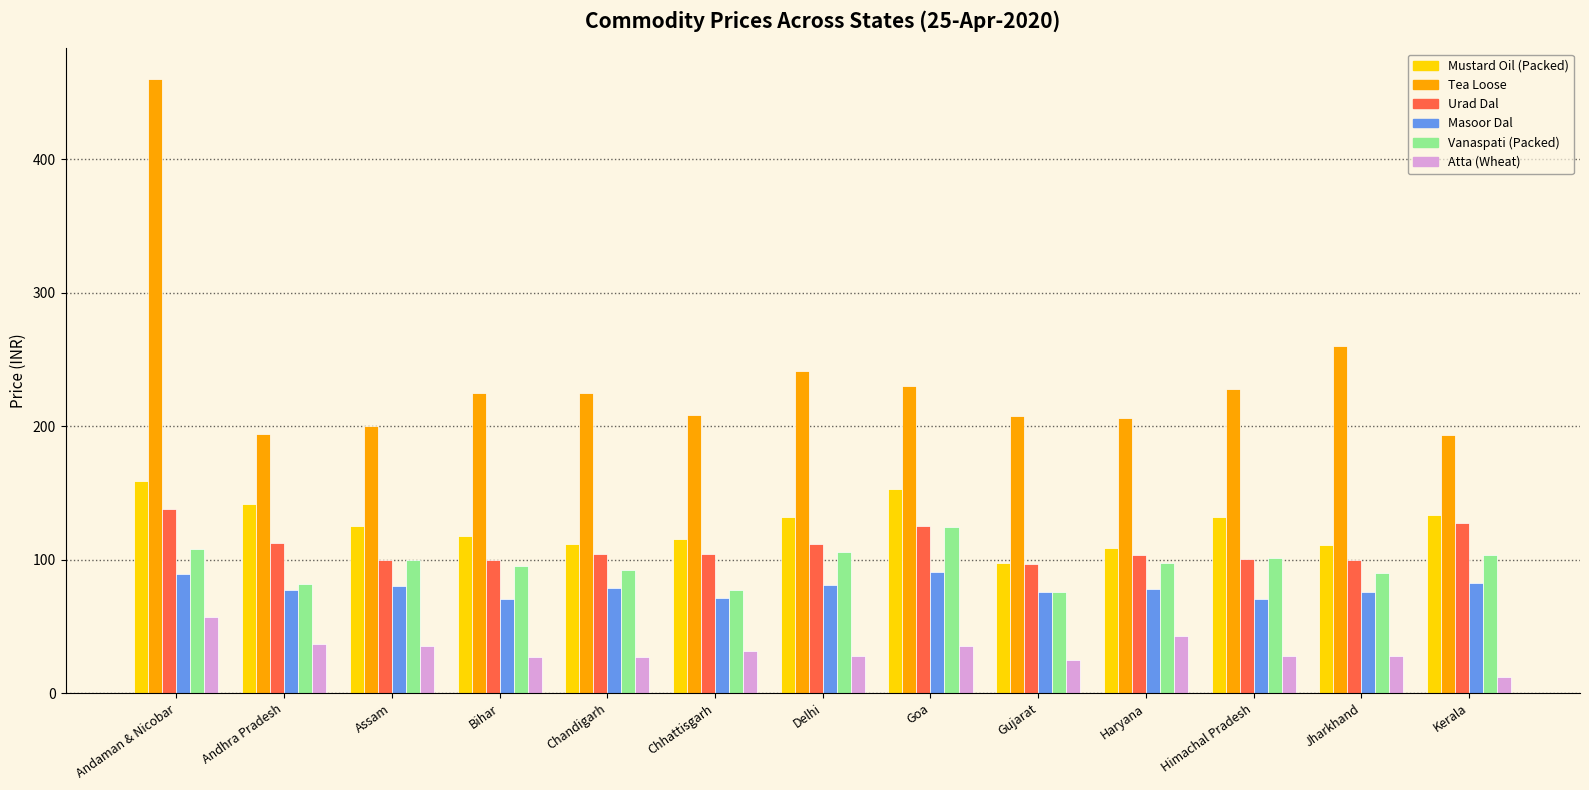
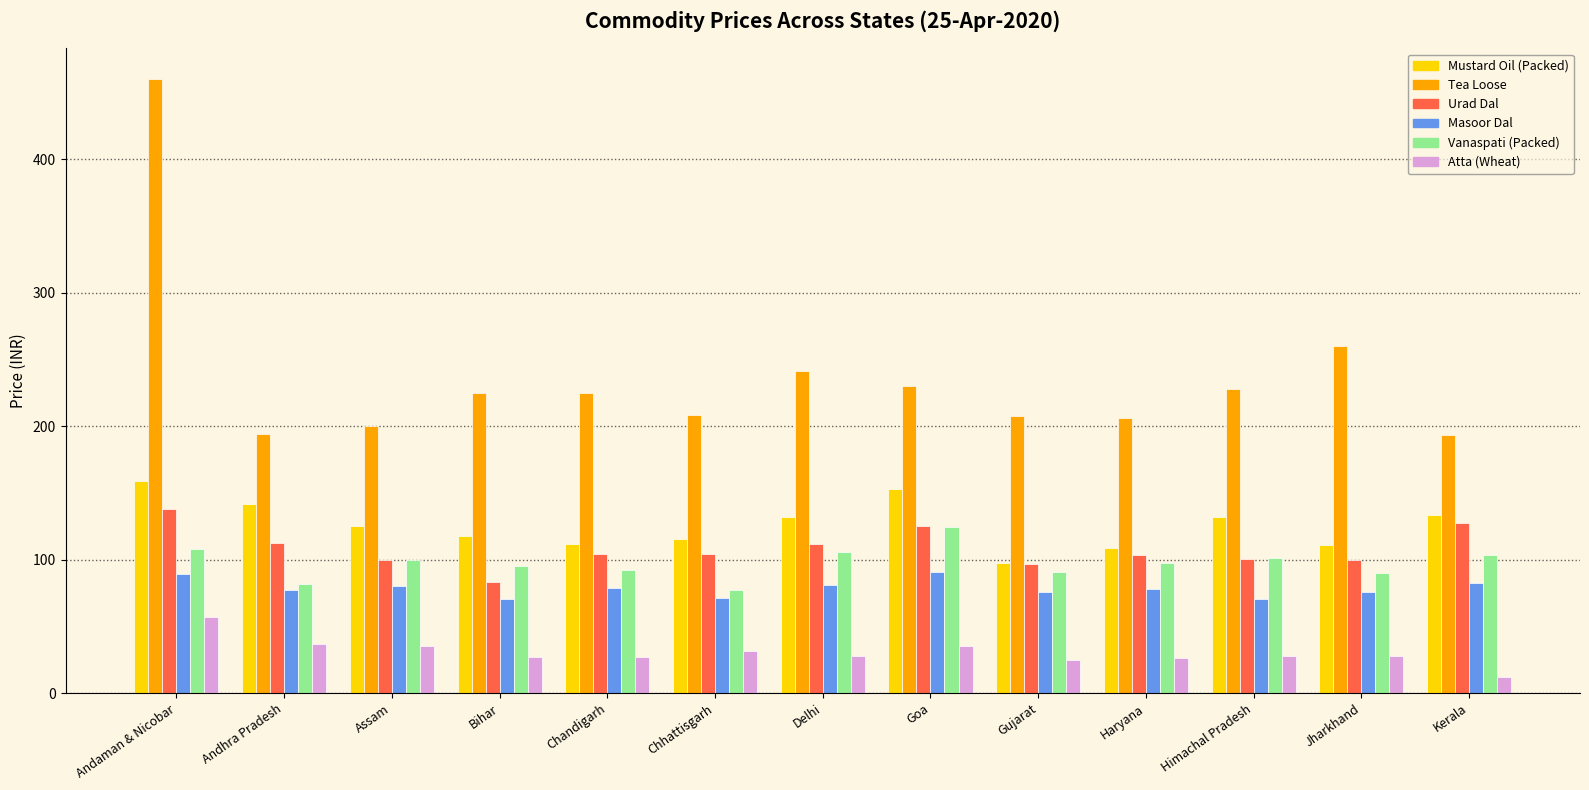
Urad Dal, Bihar: 100 -> 83
Vanaspati (Packed), Gujarat: 76 -> 91
Atta (Wheat), Haryana: 43 -> 27
